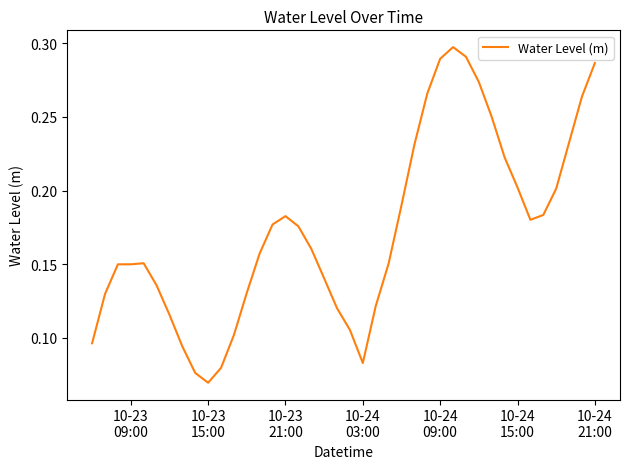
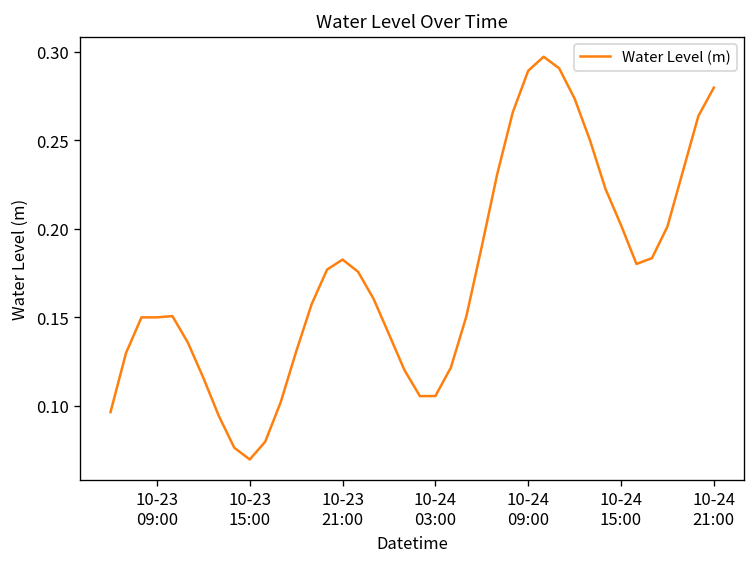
10-24 03:00: 0.083 -> 0.105
10-24 21:00: 0.286 -> 0.280
